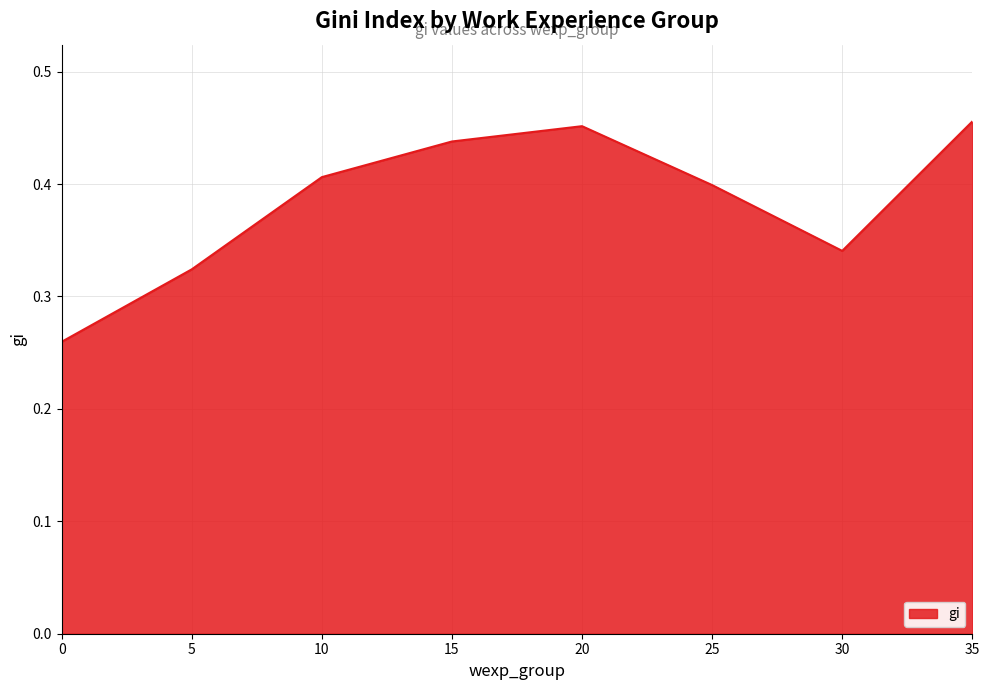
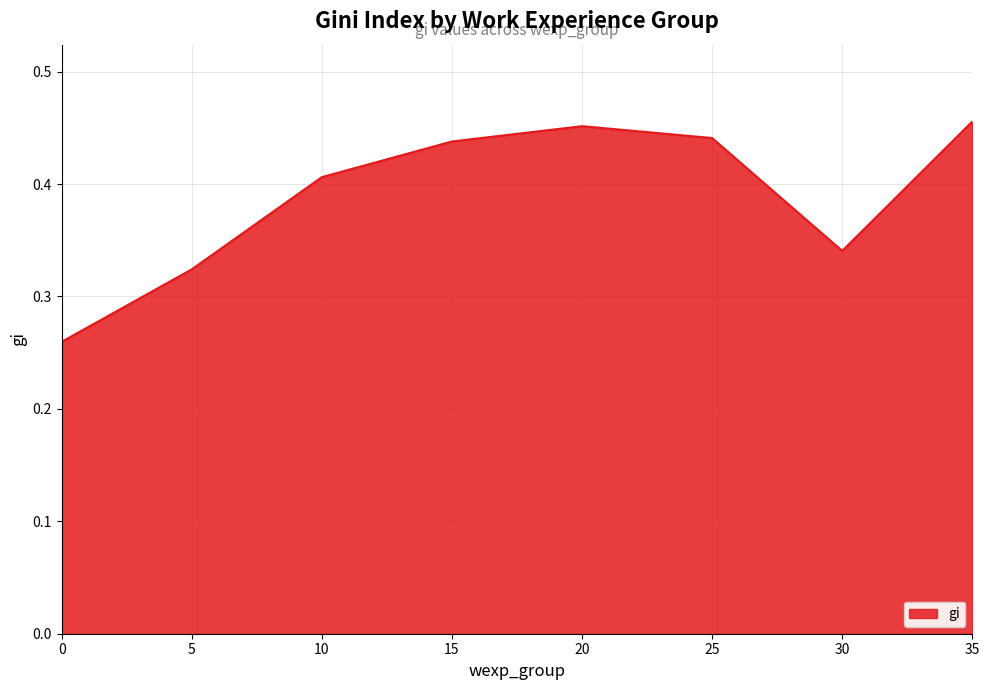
25: 0.399 -> 0.441
